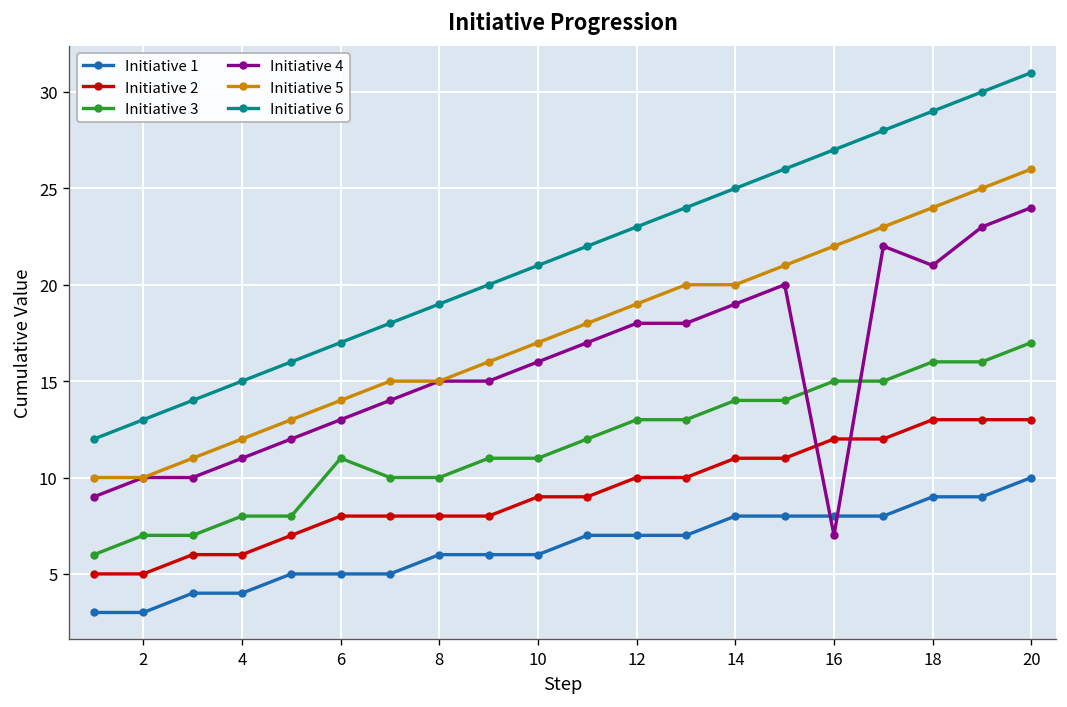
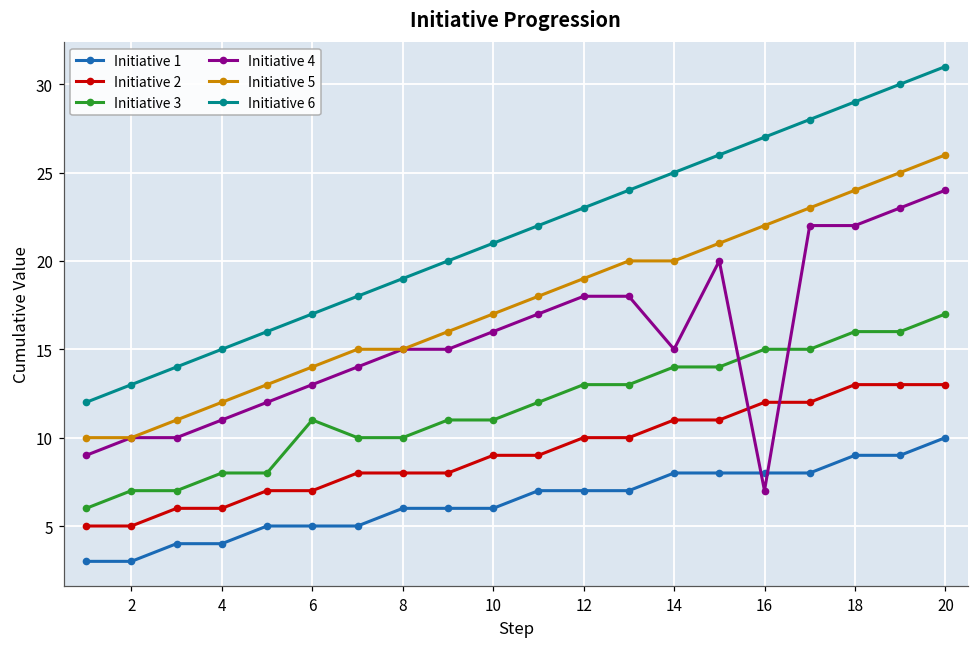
Initiative 2, 6: 8 -> 7
Initiative 4, 14: 19 -> 15
Initiative 4, 18: 21 -> 22
